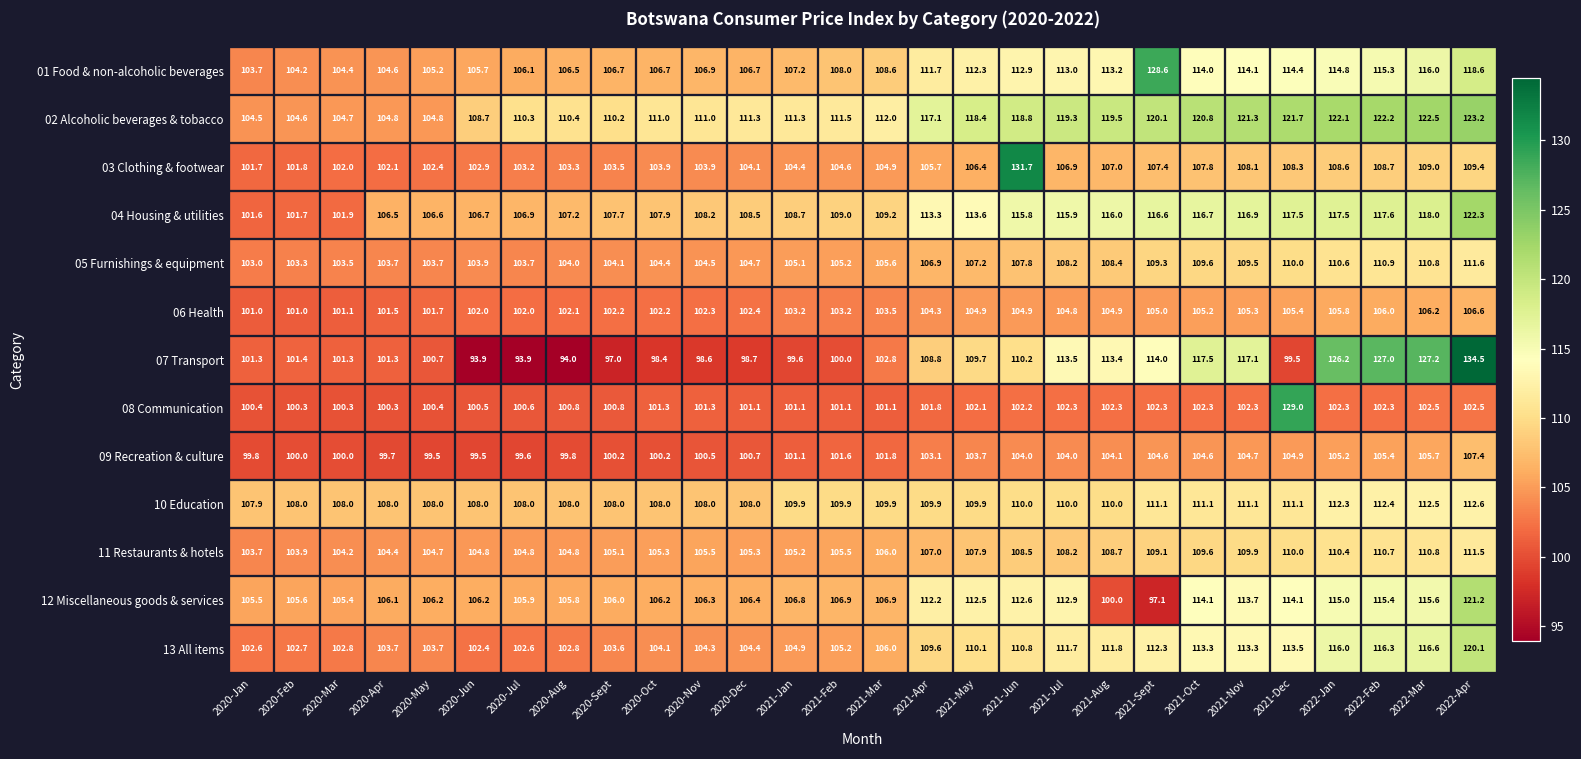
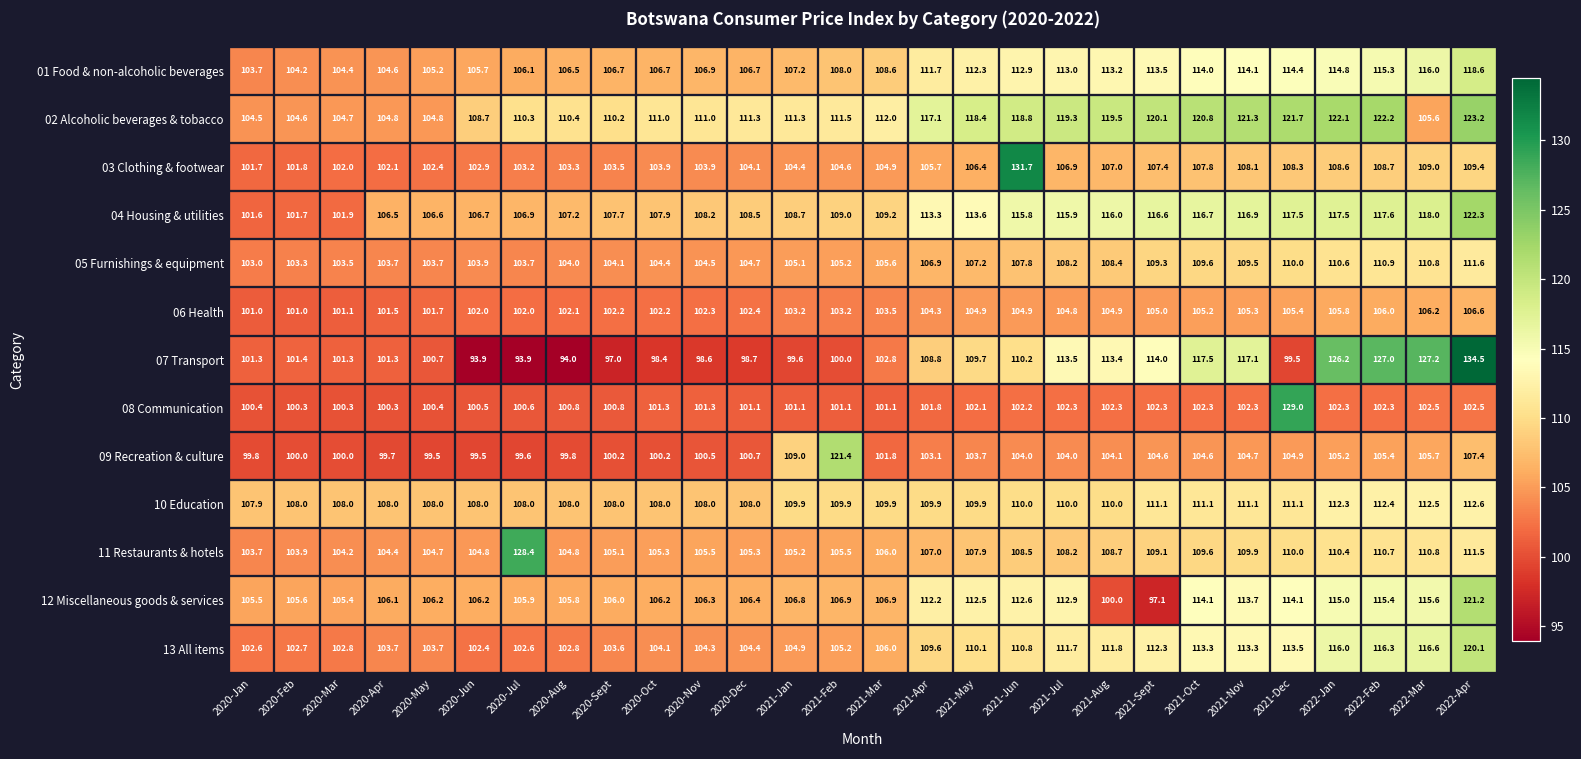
01 Food & non-alcoholic beverages, 2021-Sept: 128.6 -> 113.5
02 Alcoholic beverages & tobacco, 2022-Mar: 122.5 -> 105.6
09 Recreation & culture, 2021-Jan: 101.1 -> 109.0
09 Recreation & culture, 2021-Feb: 101.6 -> 121.4
11 Restaurants & hotels, 2020-Jul: 104.8 -> 128.4
